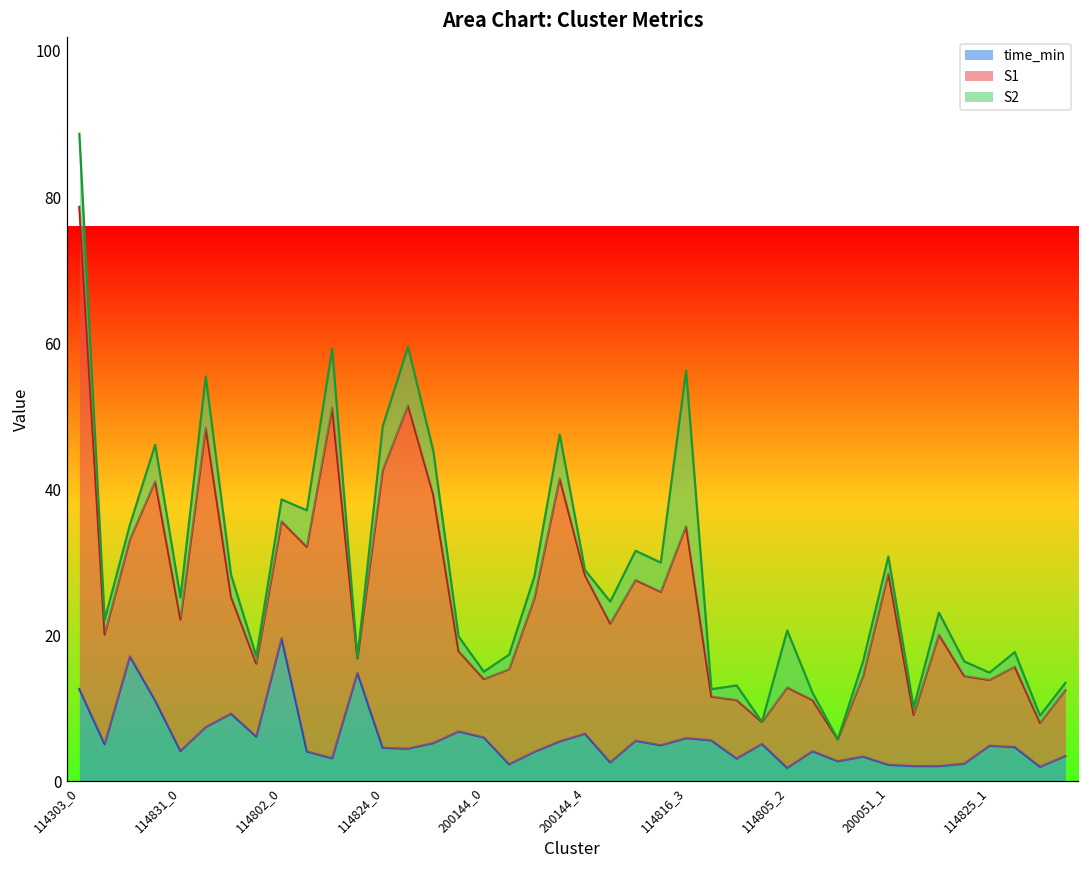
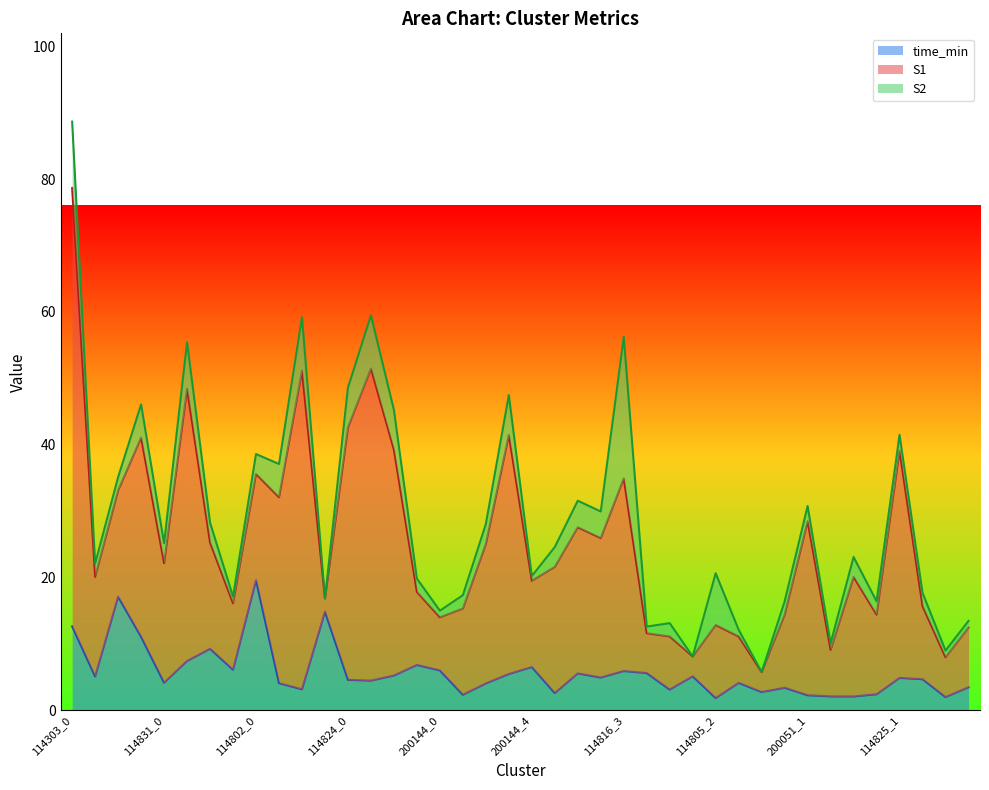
S1, 200144_4: 22 -> 13
S1, 114825_1: 9 -> 34
S2, 114825_1: 1 -> 2
